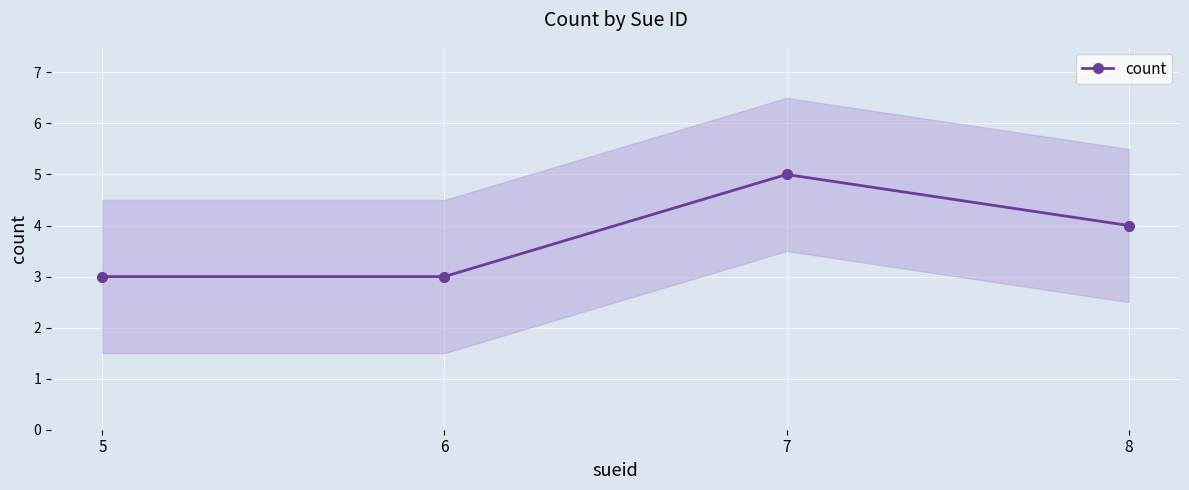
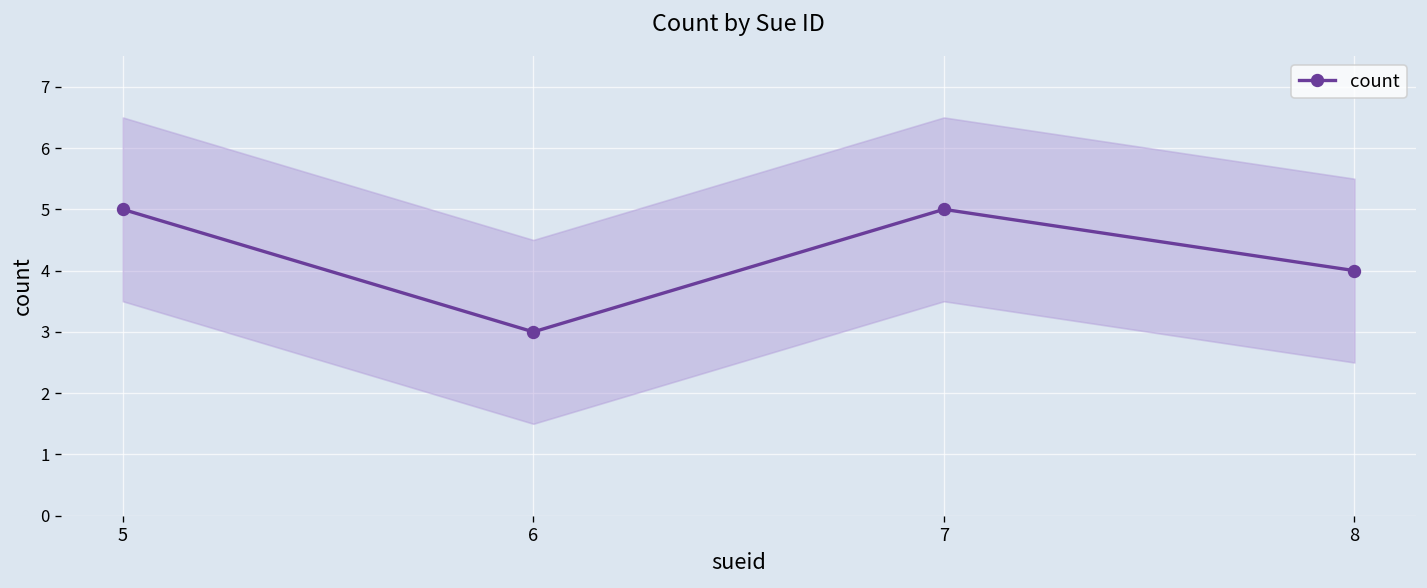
count, 5: 3 -> 5
